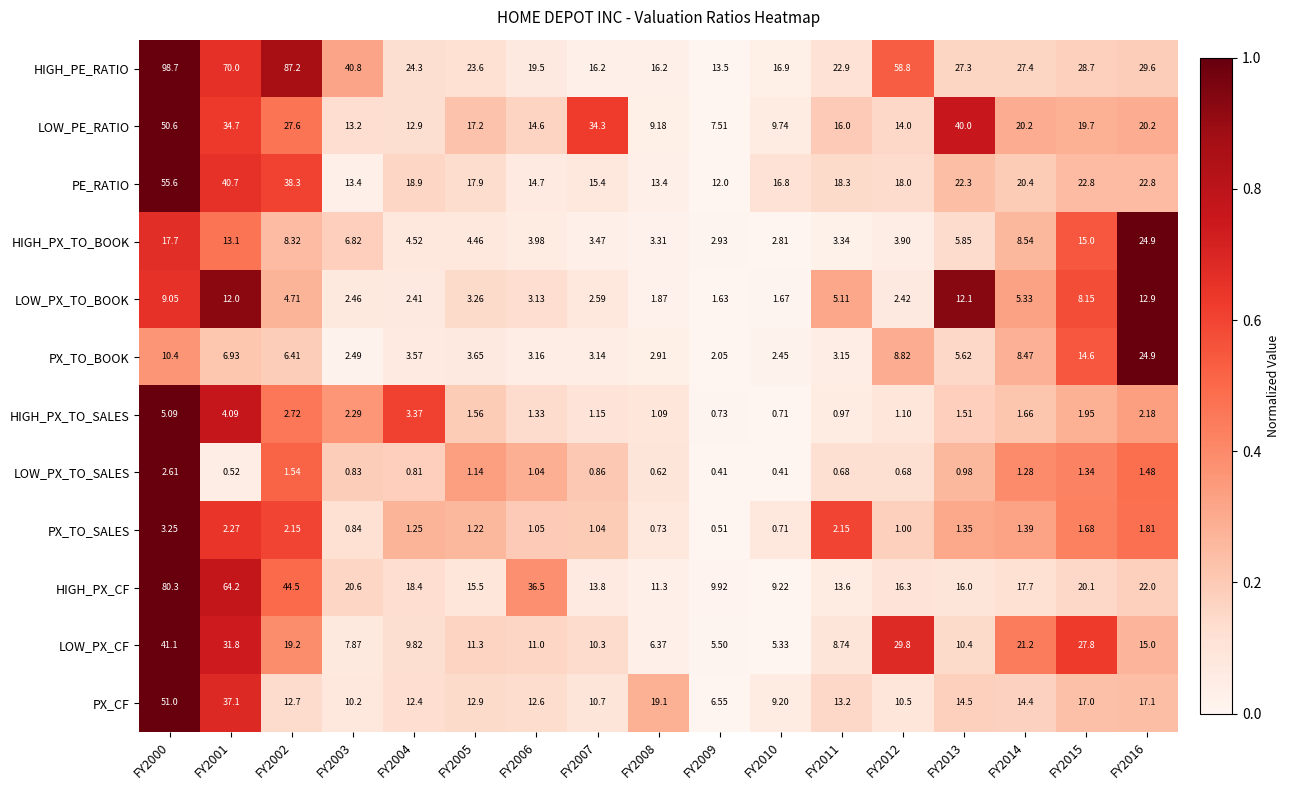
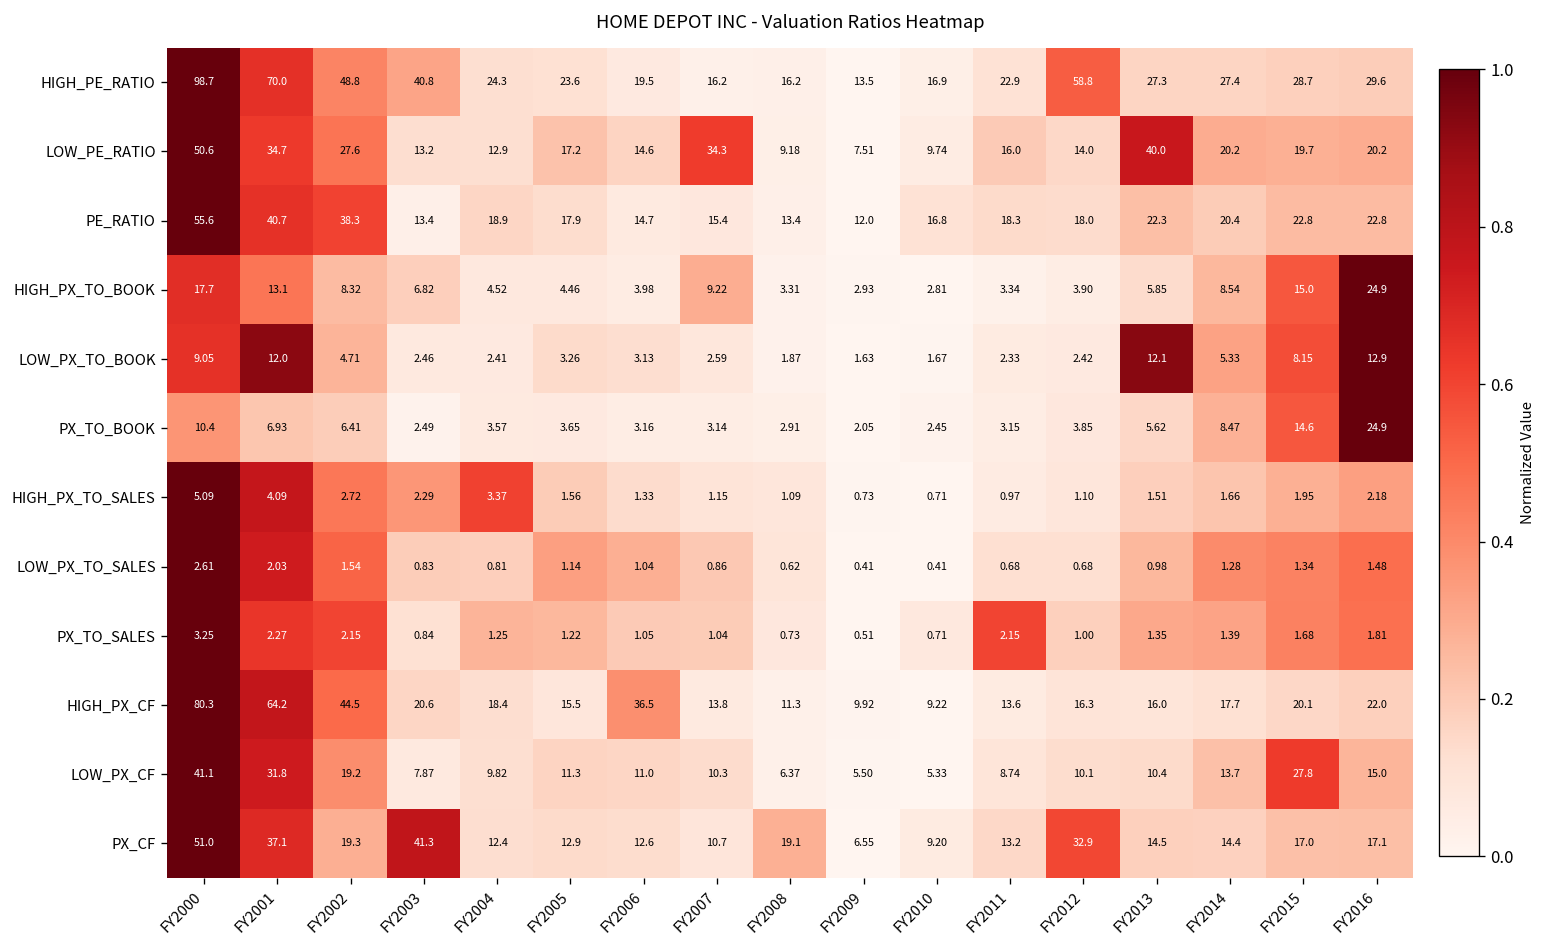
HIGH_PE_RATIO, FY2002: 87.2 -> 48.8
HIGH_PX_TO_BOOK, FY2007: 3.47 -> 9.22
LOW_PX_TO_BOOK, FY2011: 5.11 -> 2.33
PX_TO_BOOK, FY2012: 8.82 -> 3.85
LOW_PX_TO_SALES, FY2001: 0.52 -> 2.03
LOW_PX_CF, FY2012: 29.8 -> 10.1
LOW_PX_CF, FY2014: 21.2 -> 13.7
PX_CF, FY2002: 12.7 -> 19.3
PX_CF, FY2003: 10.2 -> 41.3
PX_CF, FY2012: 10.5 -> 32.9
